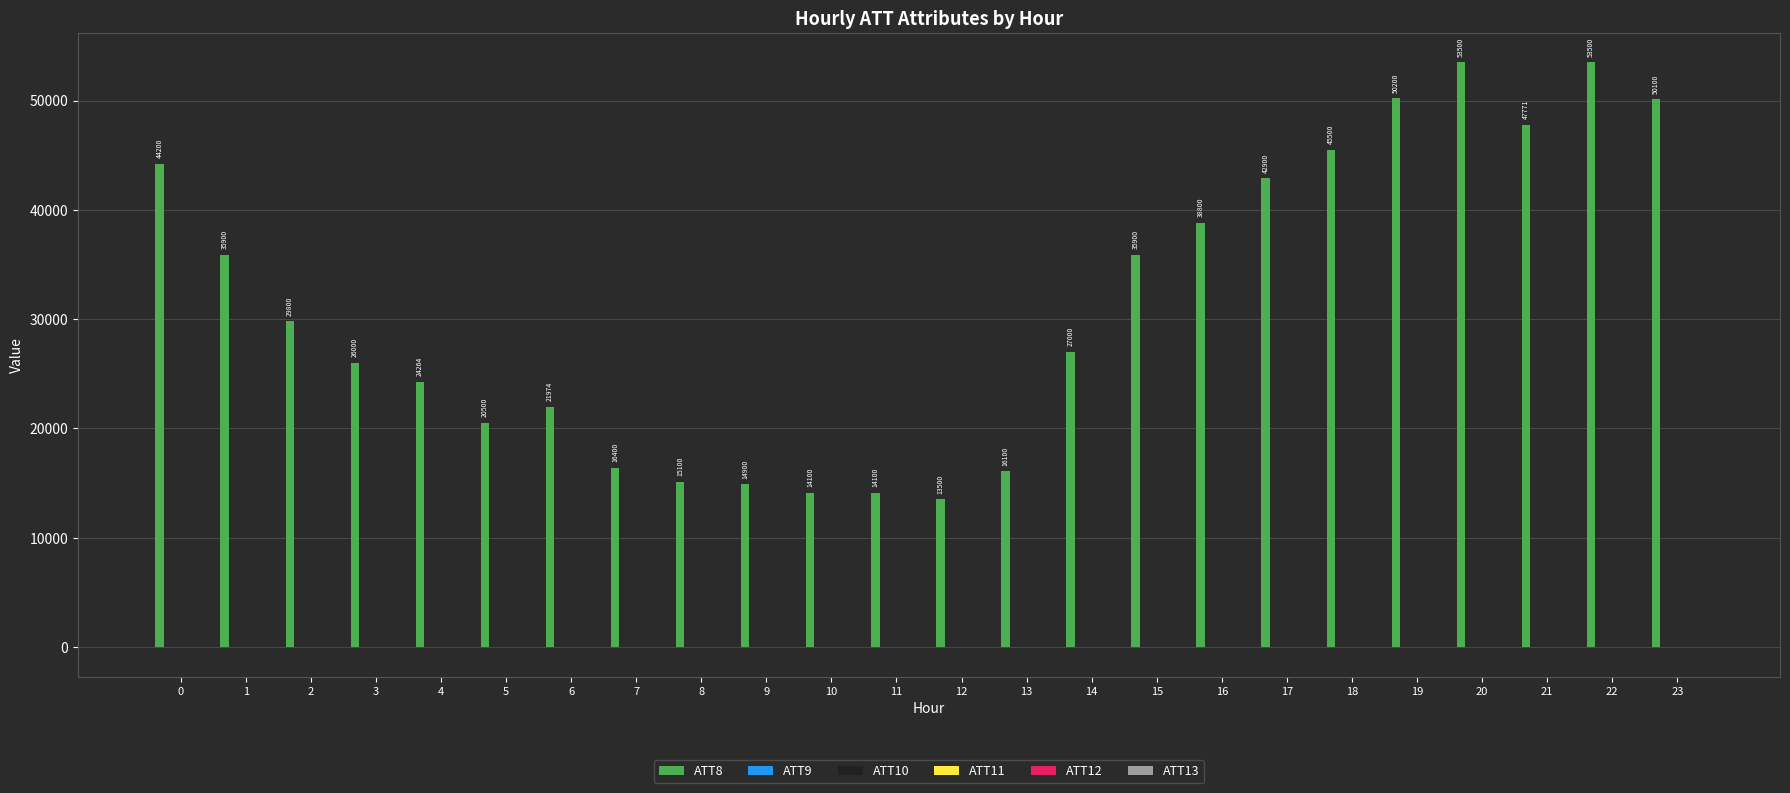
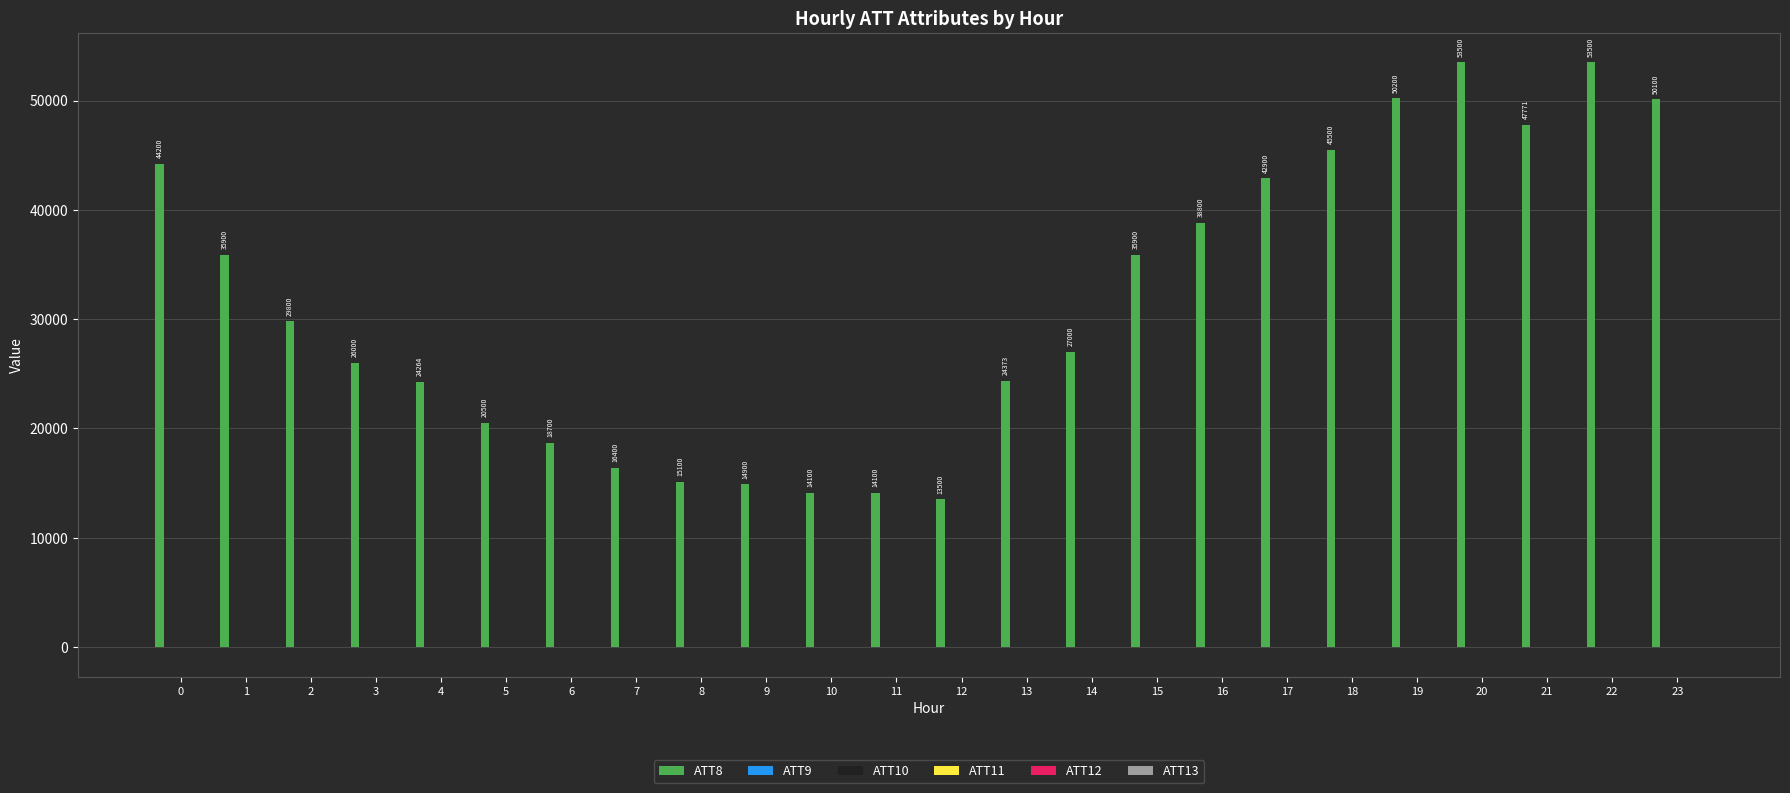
ATT8, 6: 21974 -> 18700
ATT8, 13: 16100 -> 24373
